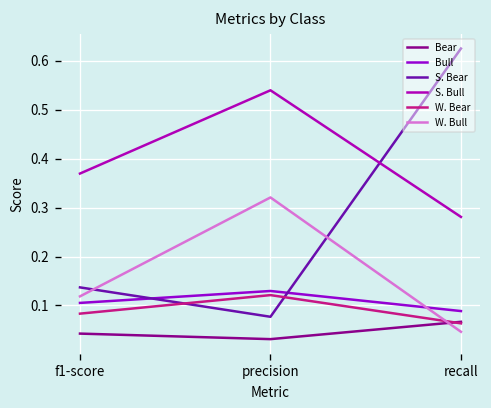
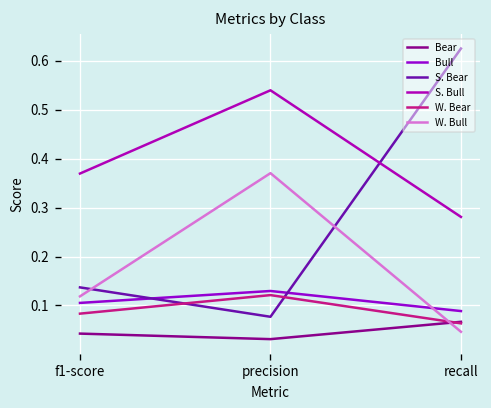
W. Bull, precision: 0.32 -> 0.37
